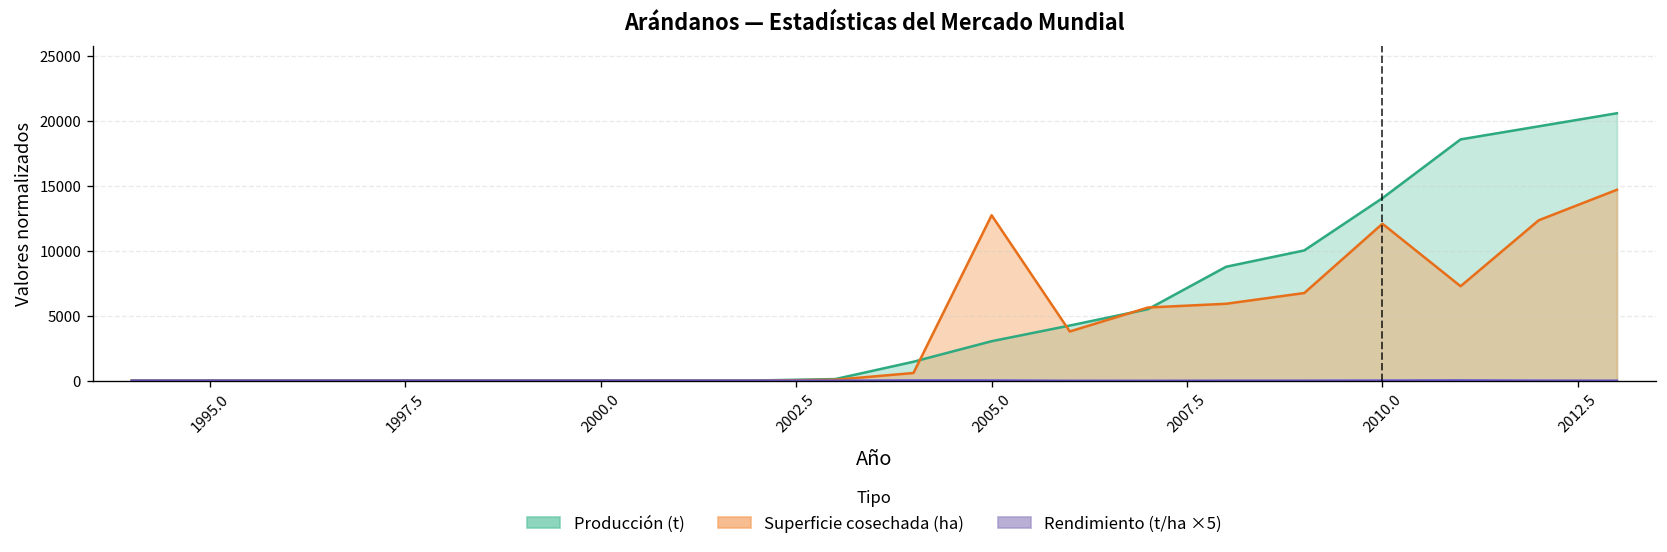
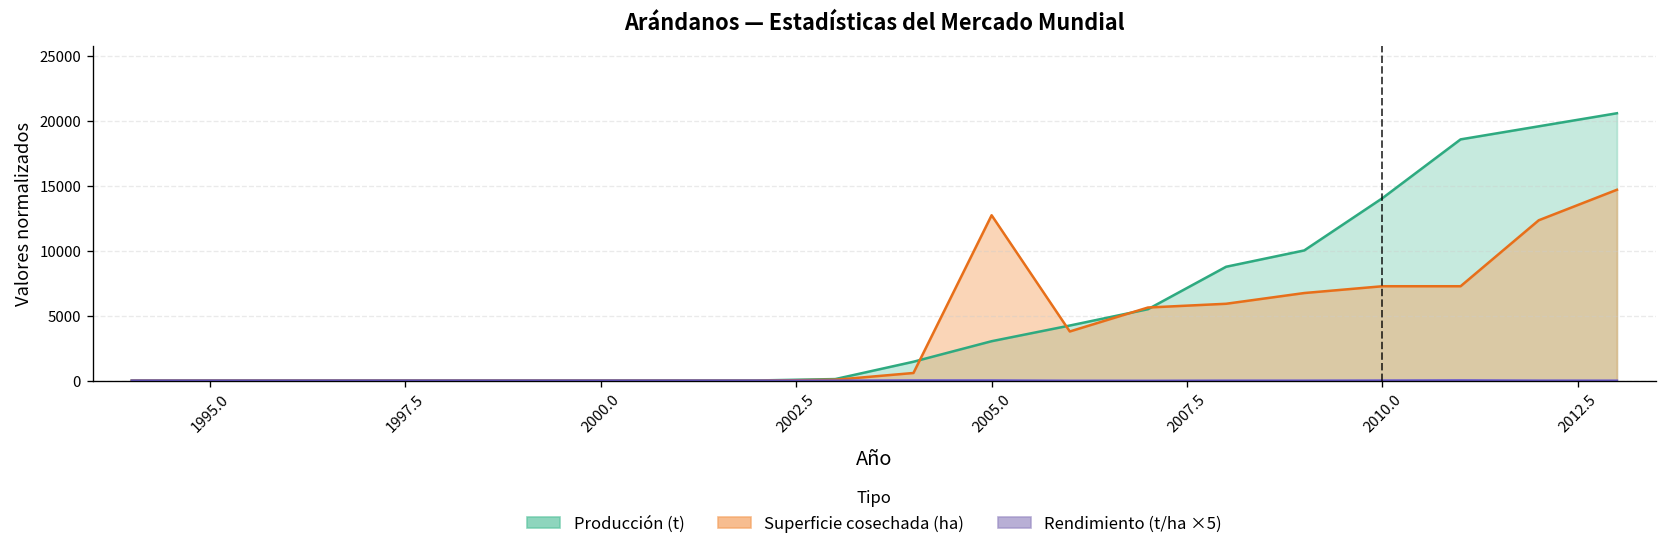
Superficie cosechada (ha), 2010.0: 12100 -> 7300
